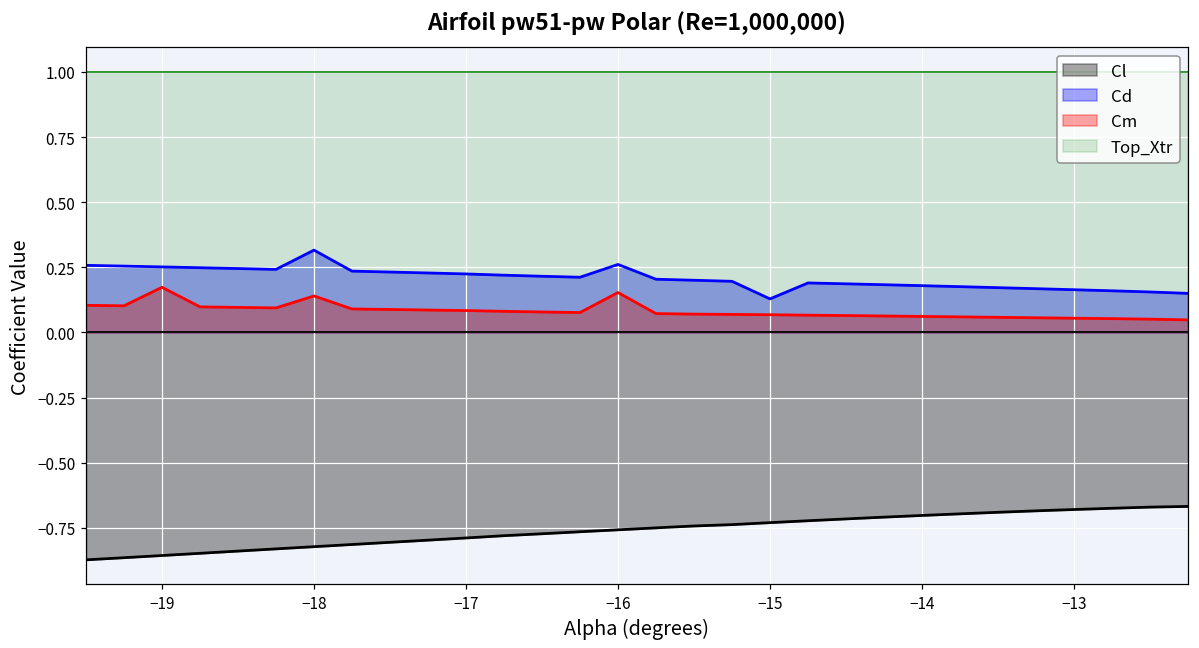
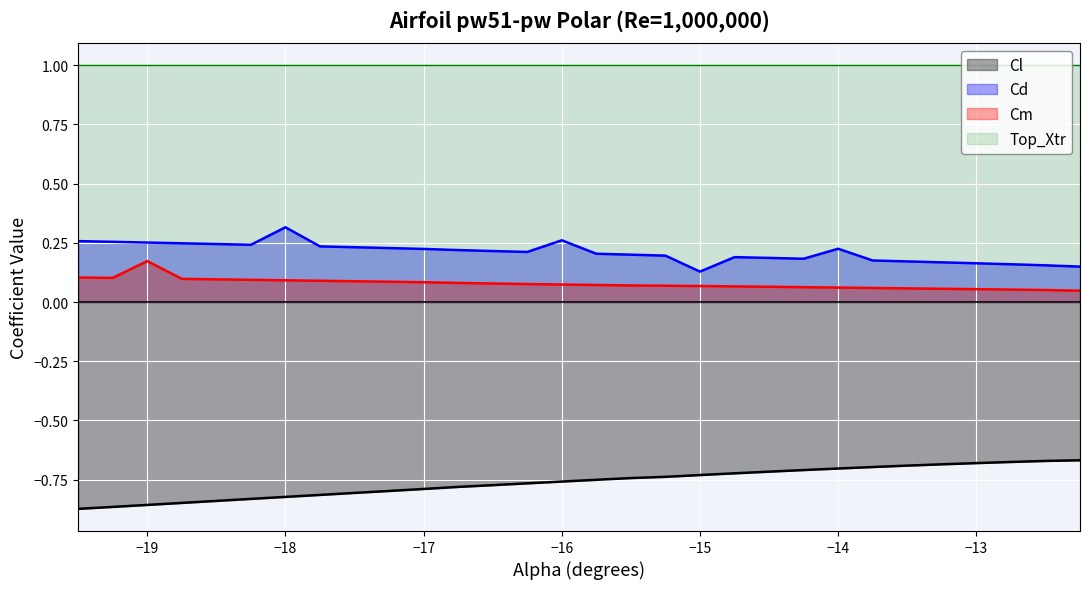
Cm, −18: 0.14 -> 0.09
Cm, −16: 0.15 -> 0.07
Cd, −14: 0.18 -> 0.23
